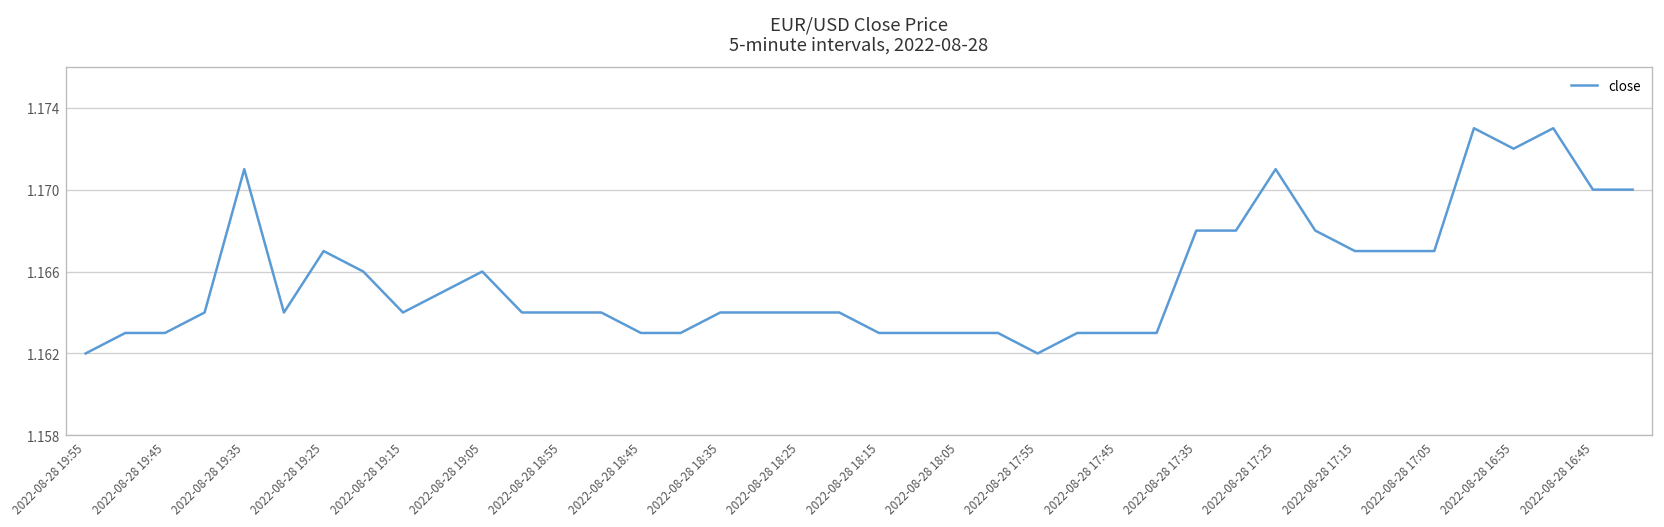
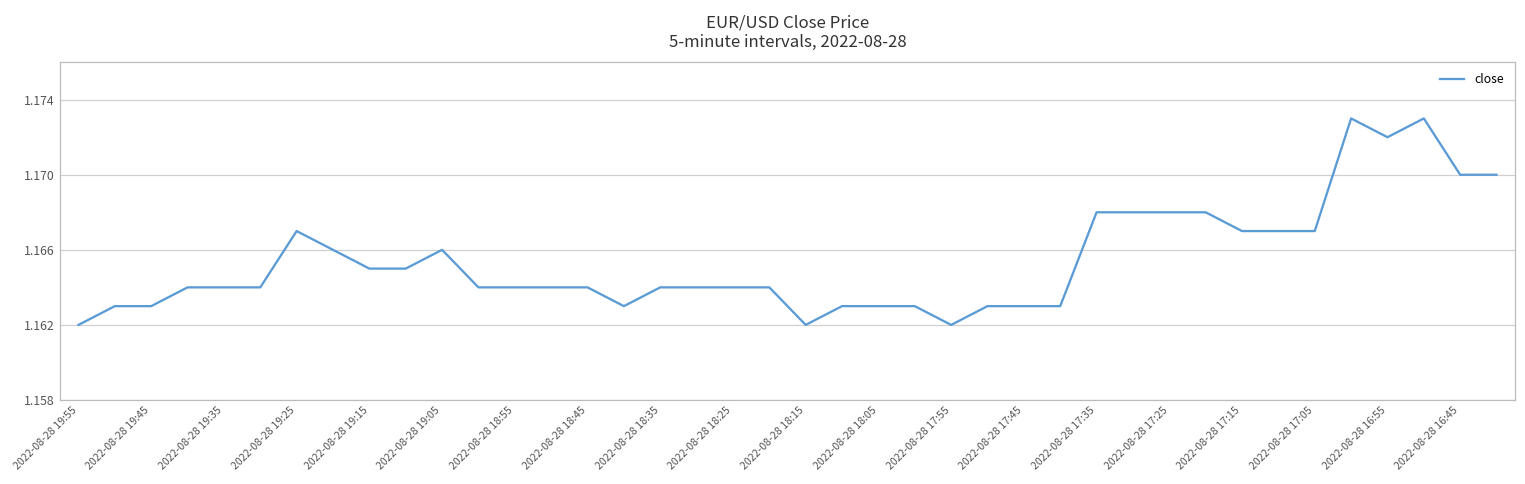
2022-08-28 19:35: 1.171 -> 1.164
2022-08-28 19:15: 1.164 -> 1.165
2022-08-28 18:45: 1.163 -> 1.164
2022-08-28 18:15: 1.163 -> 1.162
2022-08-28 17:25: 1.171 -> 1.168
